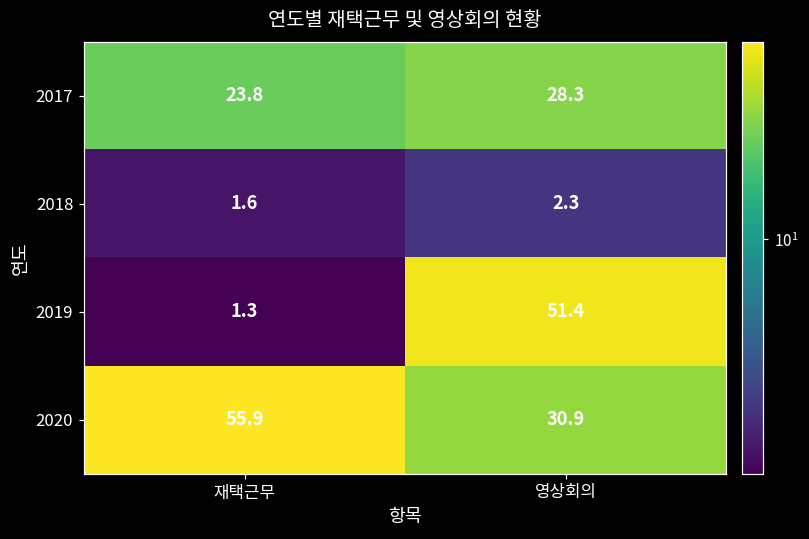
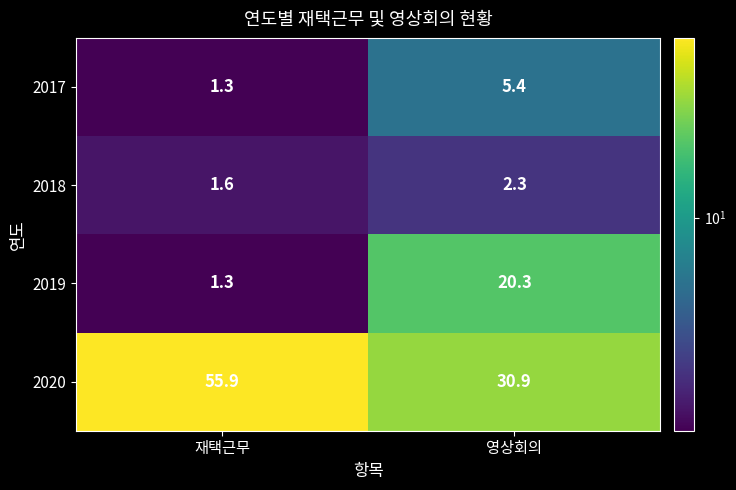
2017, 재택근무: 23.8 -> 1.3
2017, 영상회의: 28.3 -> 5.4
2019, 영상회의: 51.4 -> 20.3
